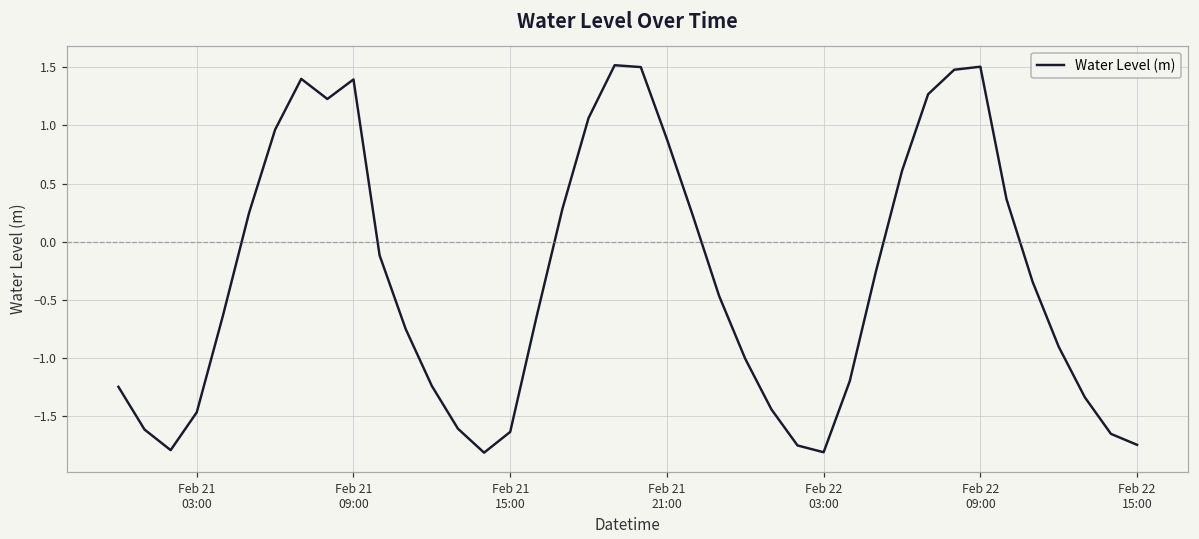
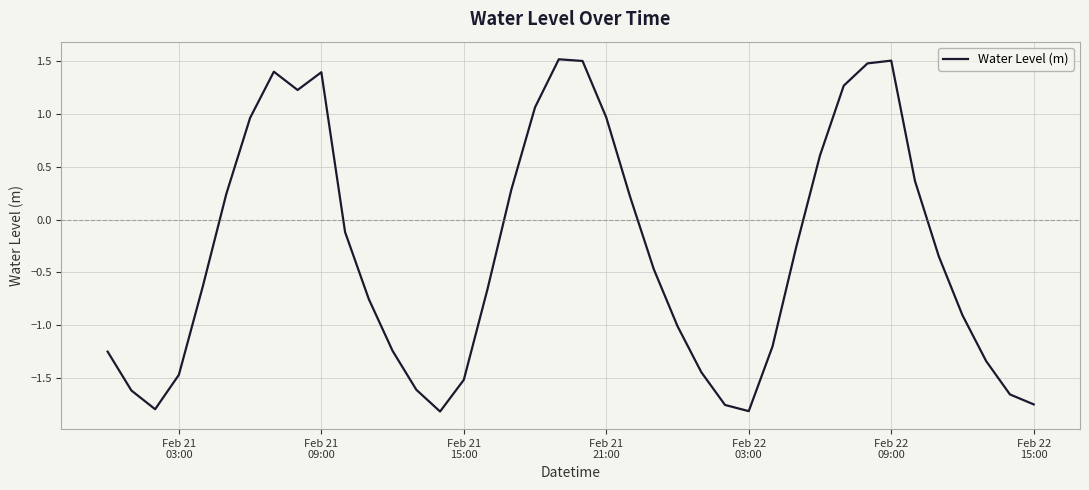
Feb 21 15:00: -1.64 -> -1.52
Feb 21 21:00: 0.88 -> 0.97
